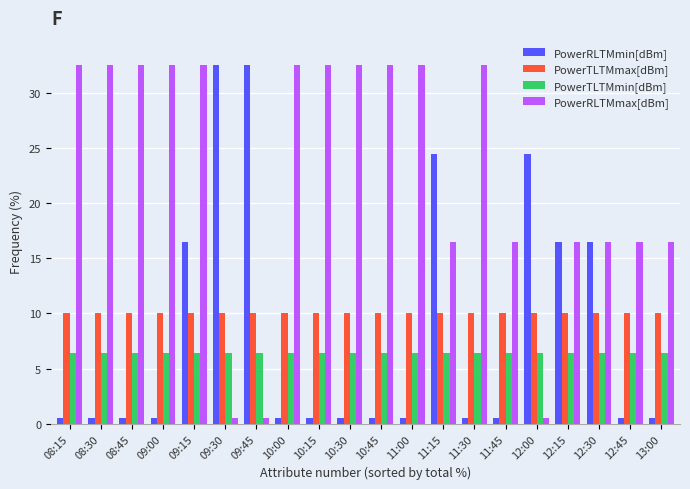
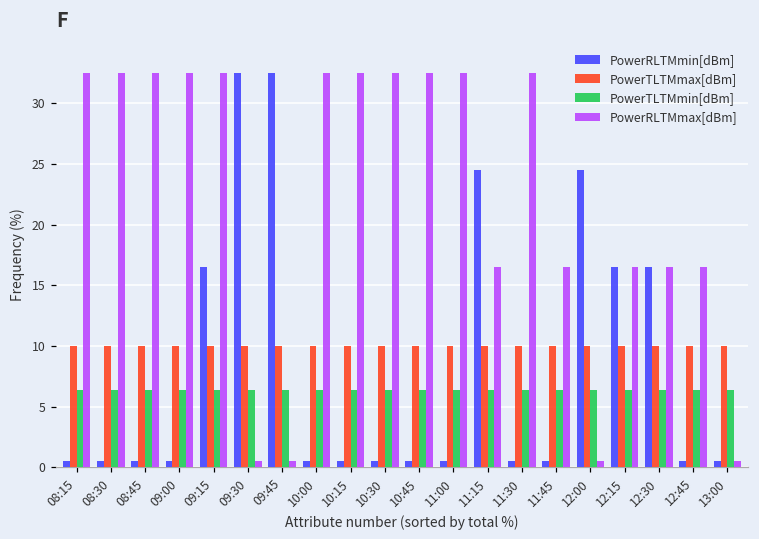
PowerRLTMmax[dBm], 13:00: 16.5 -> 0.5
